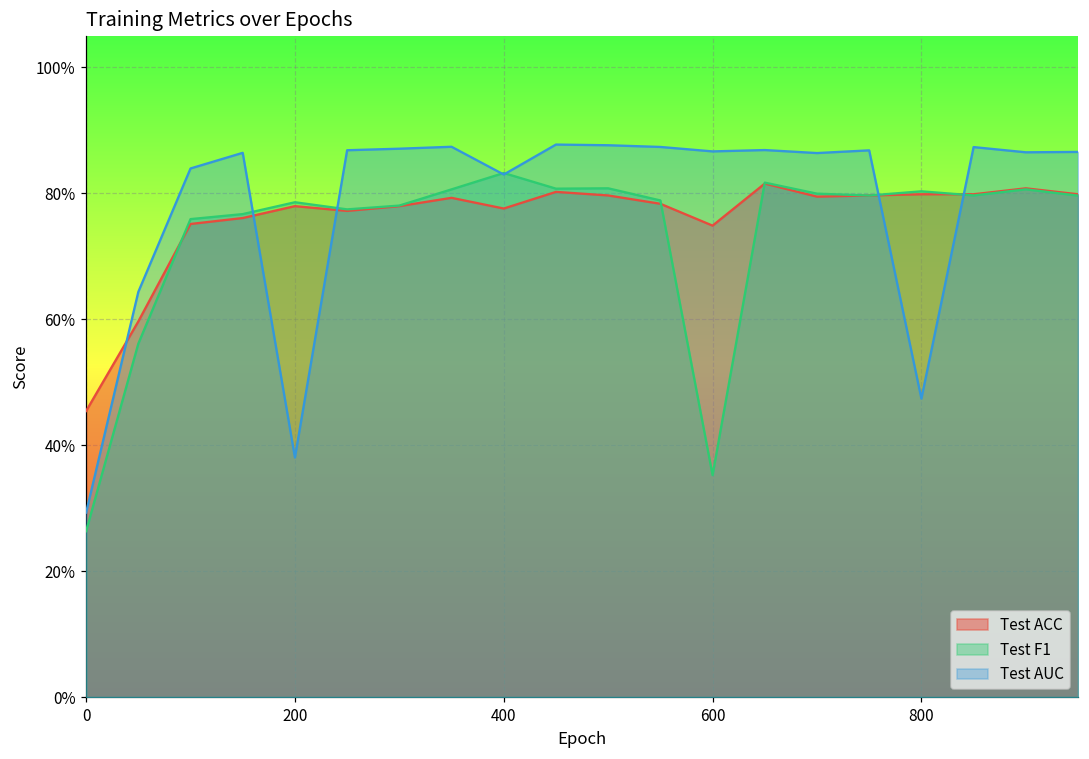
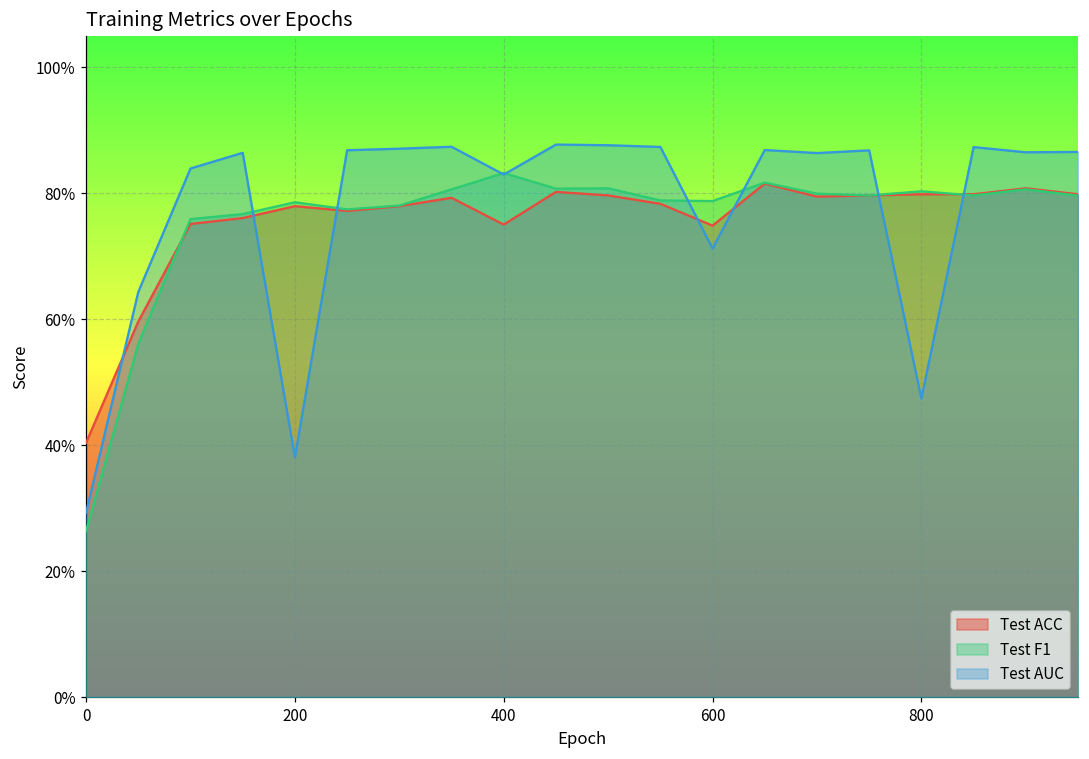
Test ACC, 0: 45% -> 40%
Test ACC, 400: 78% -> 75%
Test F1, 600: 35% -> 79%
Test AUC, 600: 87% -> 71%
